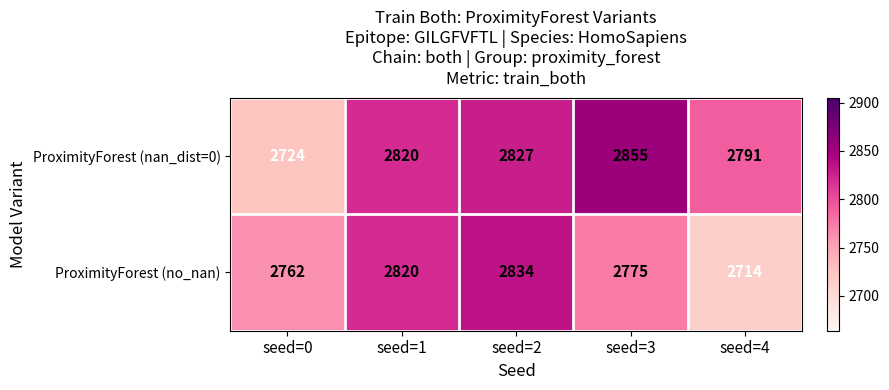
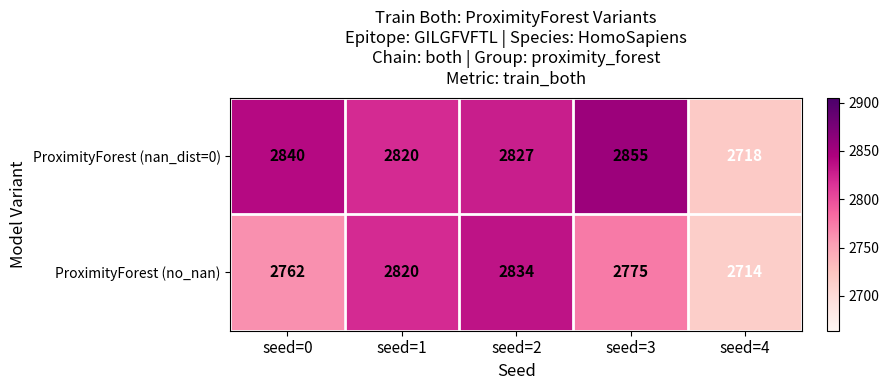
ProximityForest (nan_dist=0), seed=0: 2724 -> 2840
ProximityForest (nan_dist=0), seed=4: 2791 -> 2718
